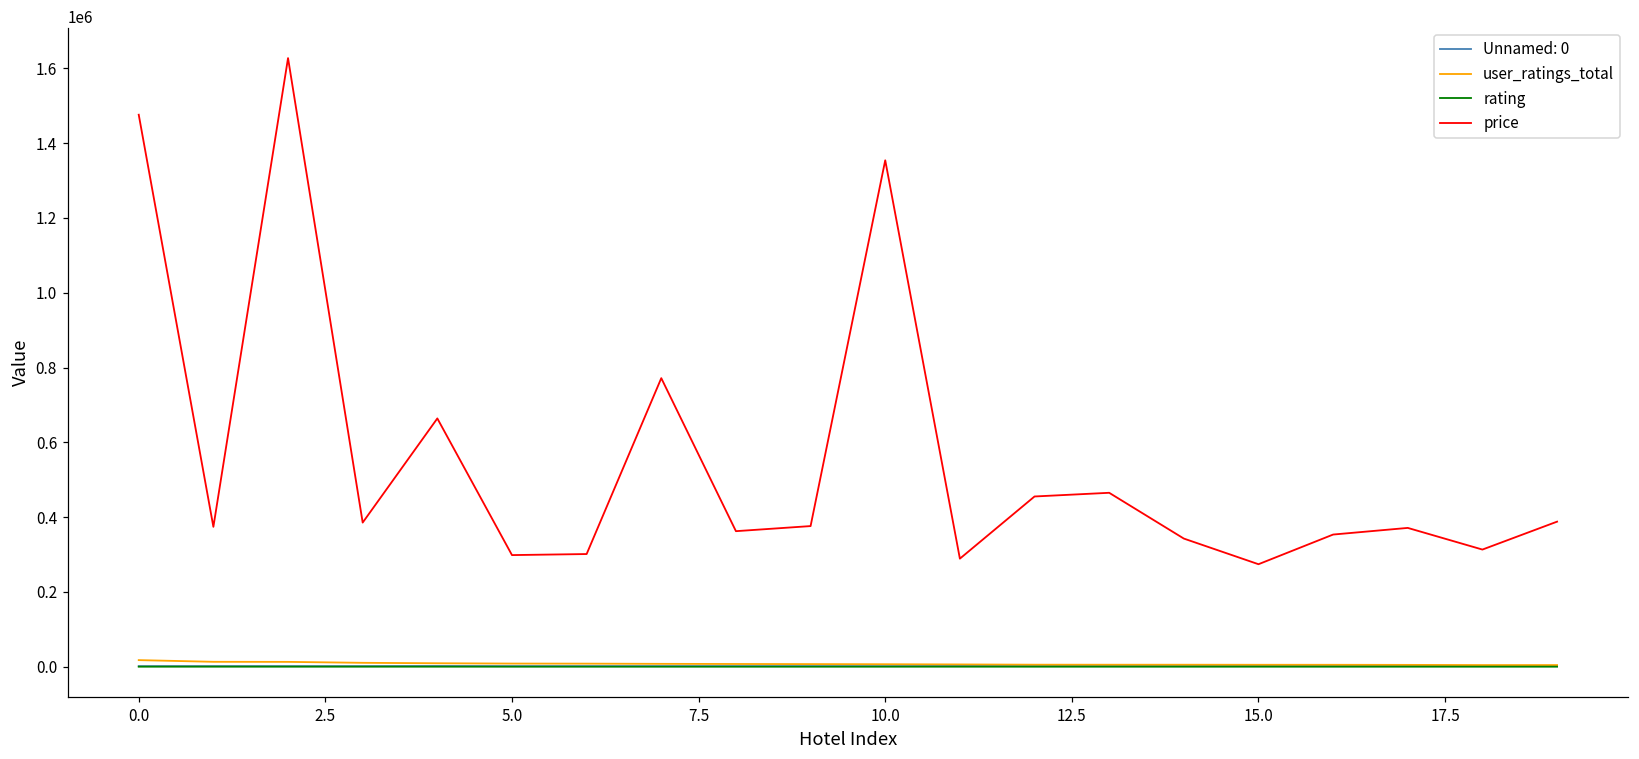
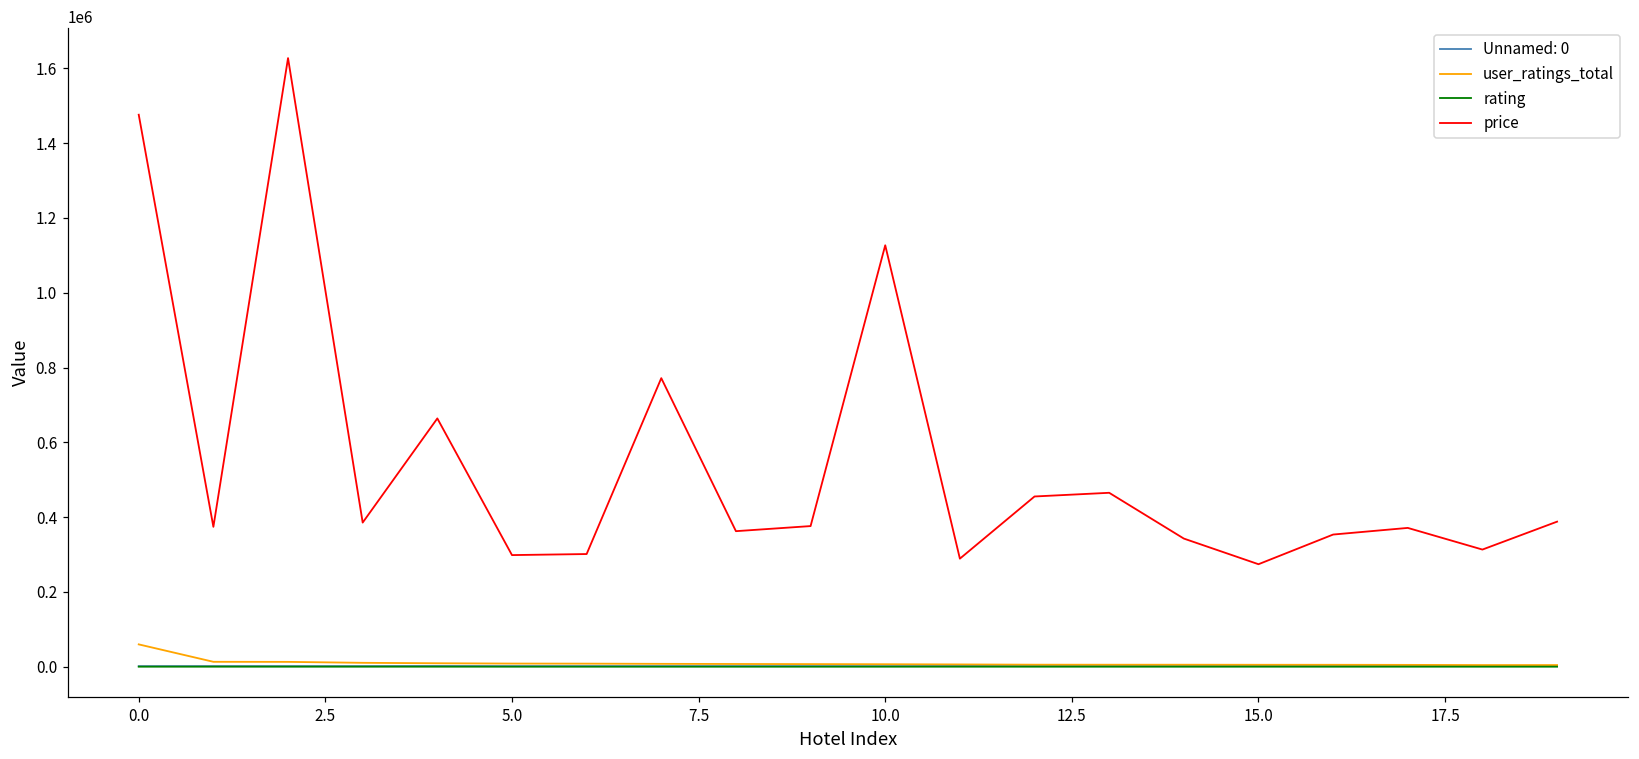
user_ratings_total, 0.0: 20000 -> 60000
price, 10.0: 1350000 -> 1130000
